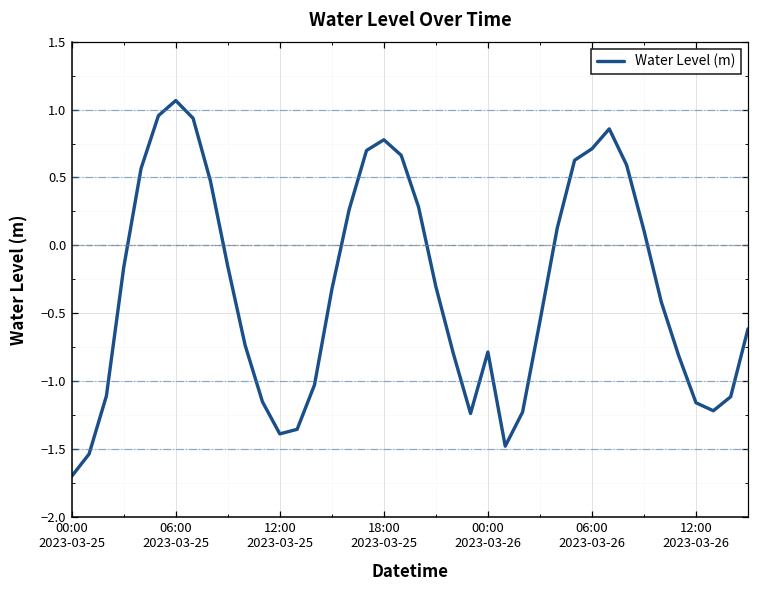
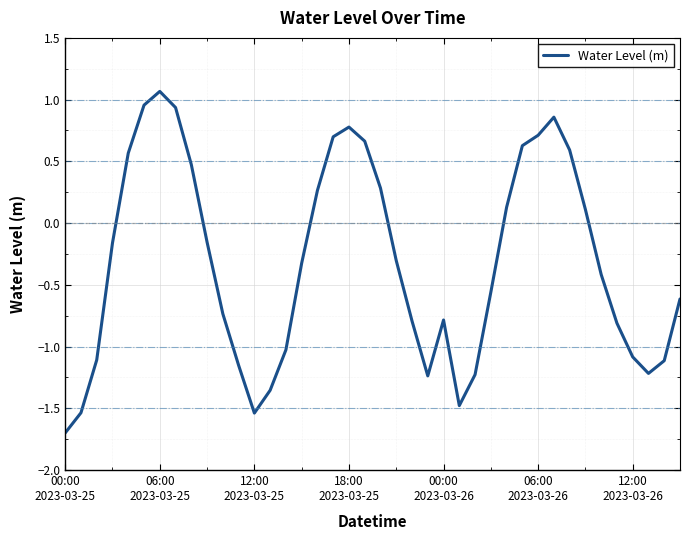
12:00 2023-03-25: -1.39 -> -1.54
12:00 2023-03-26: -1.16 -> -1.08
